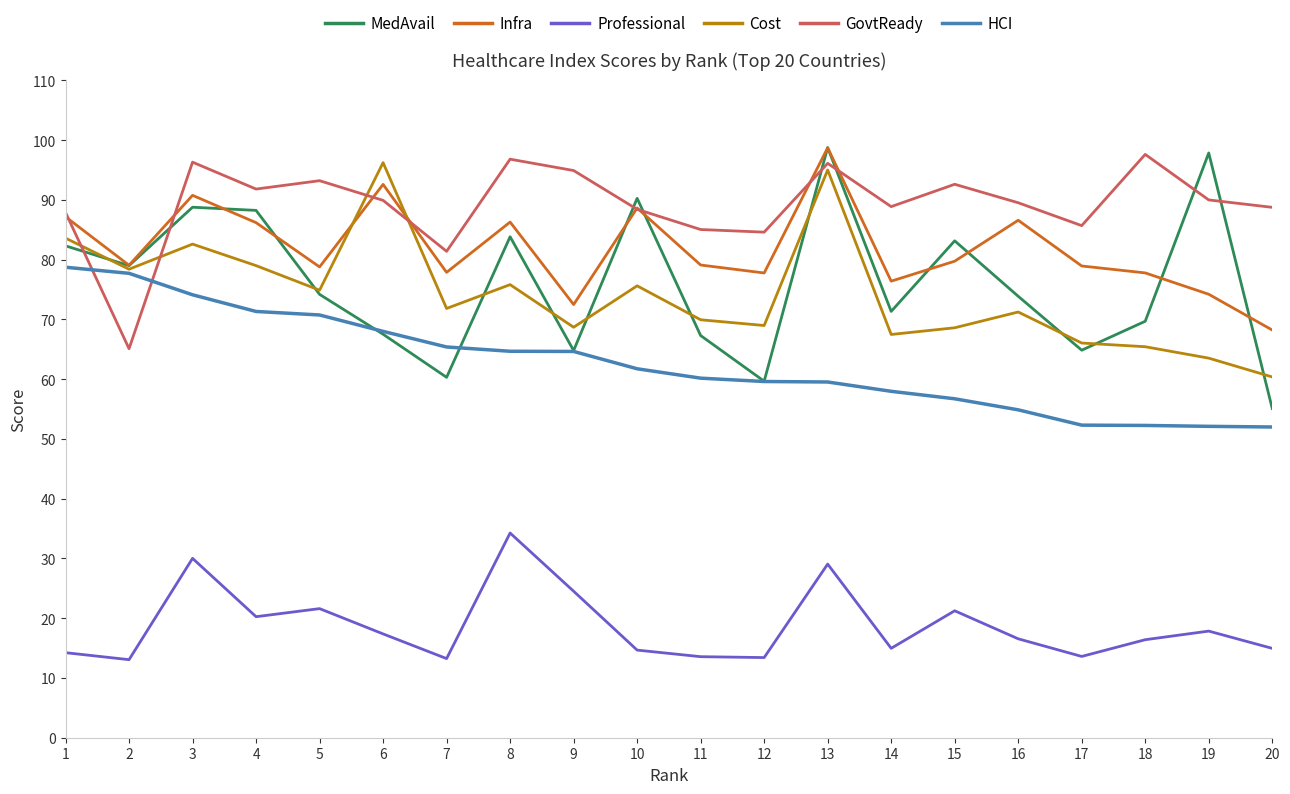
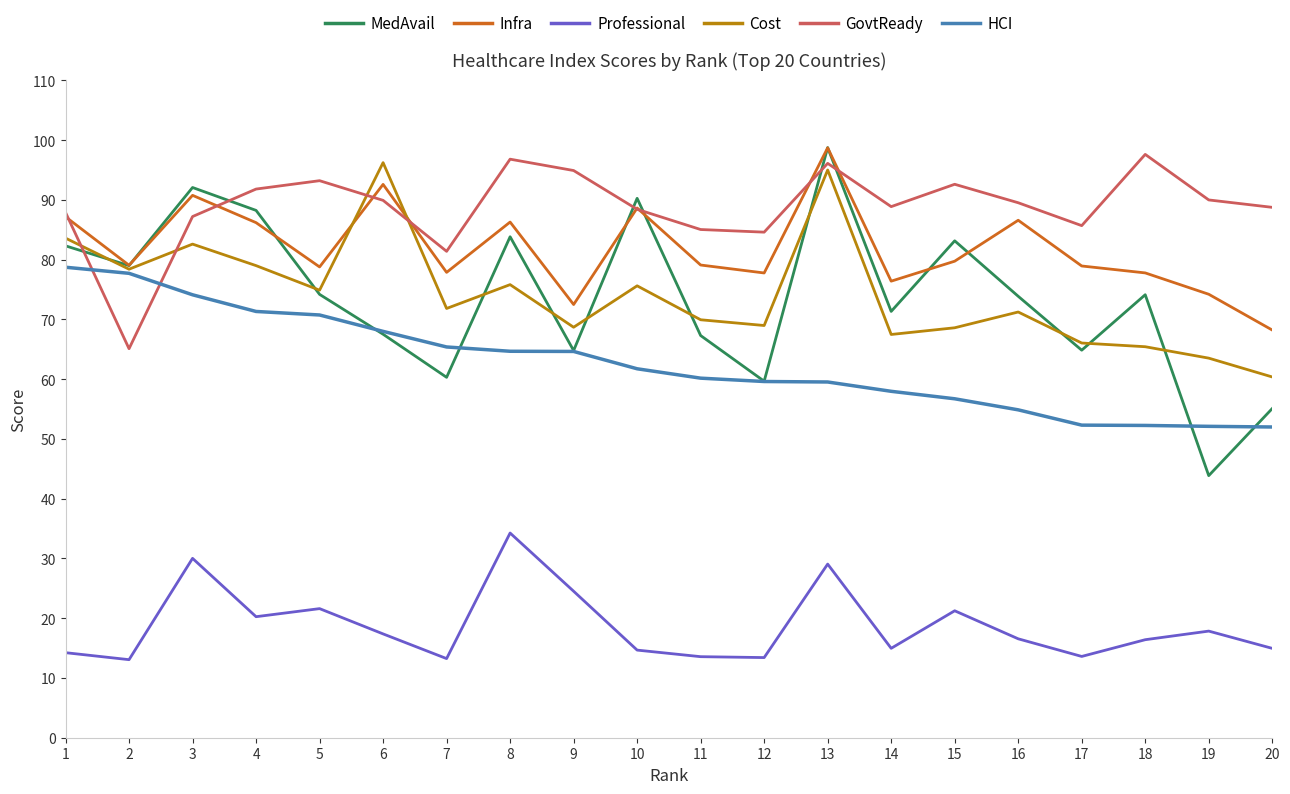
MedAvail, 3: 89 -> 92
GovtReady, 3: 96 -> 87
MedAvail, 18: 70 -> 74
MedAvail, 19: 98 -> 44
